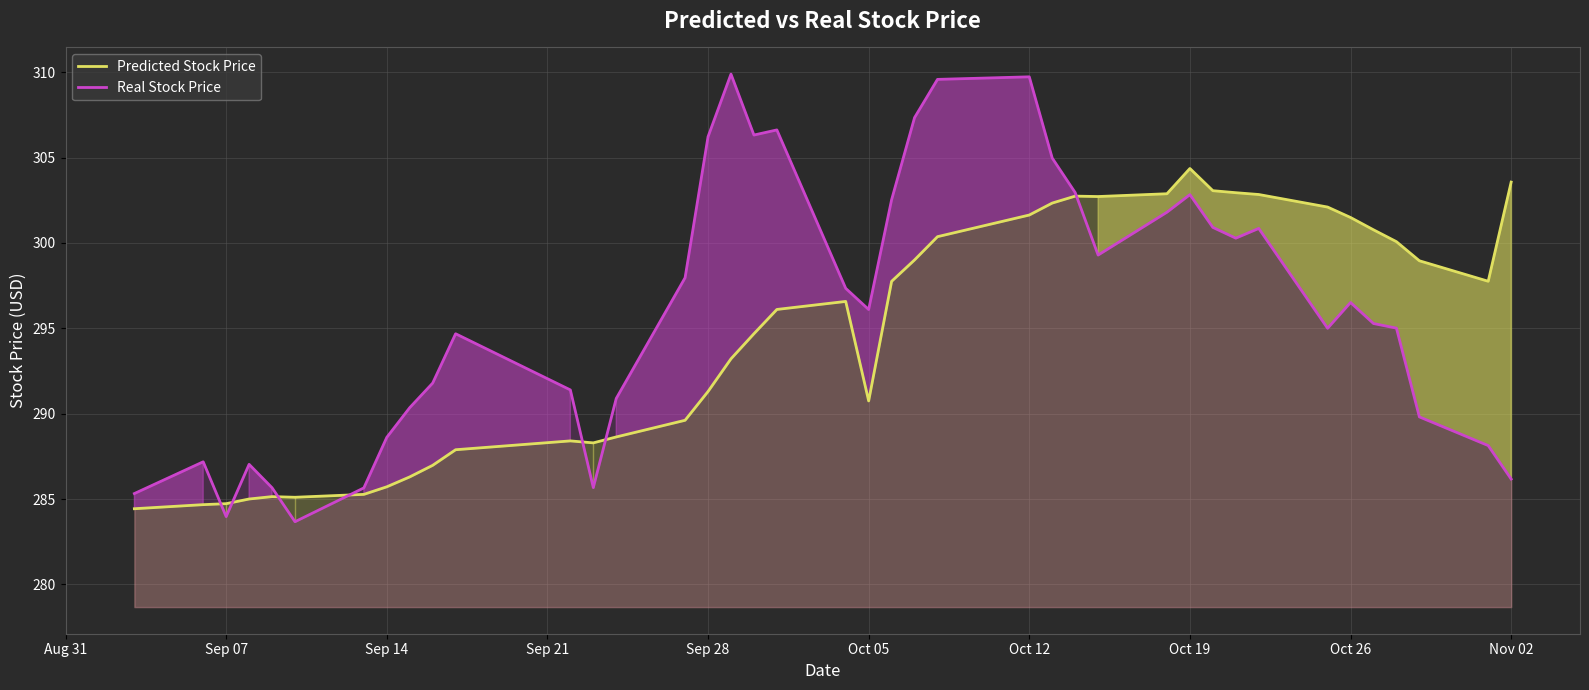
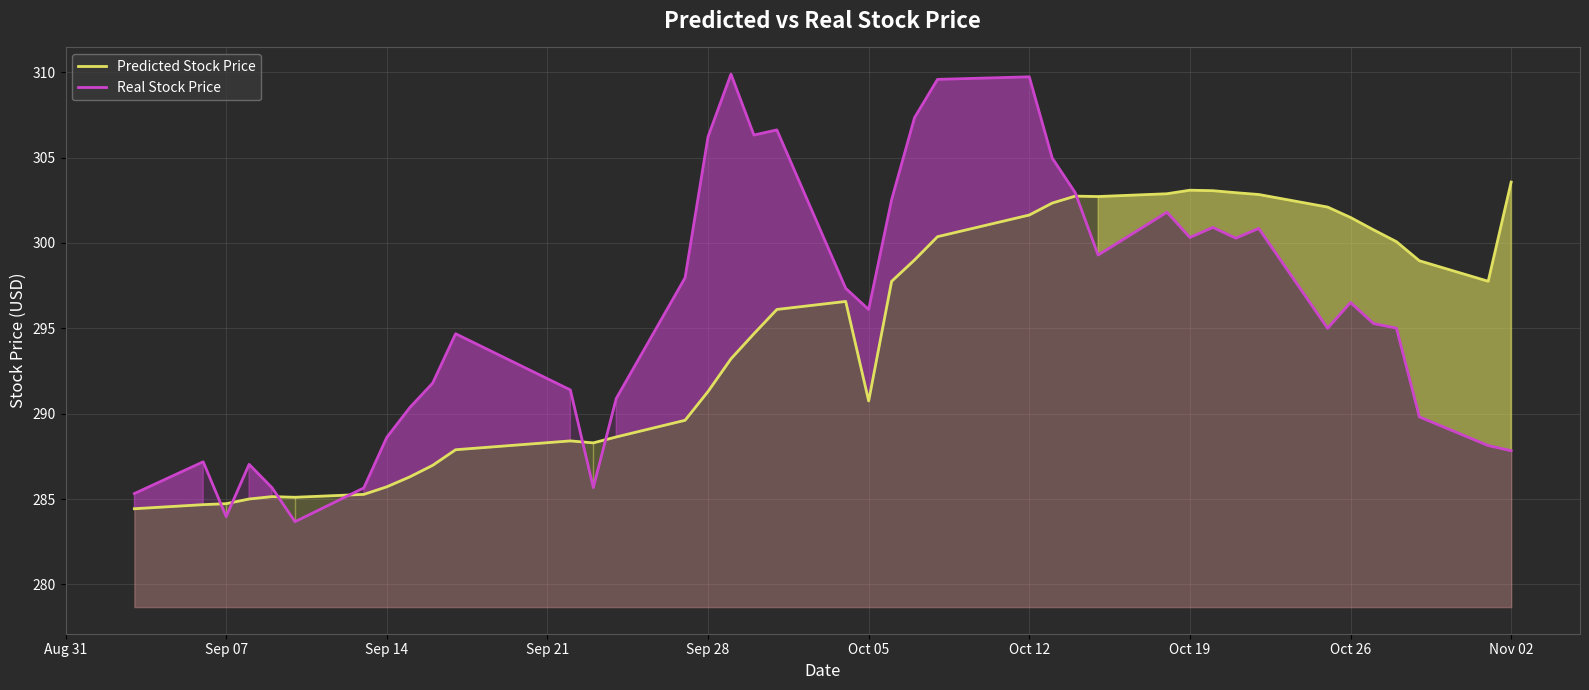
Predicted Stock Price, Oct 19: 304.4 -> 303.1
Real Stock Price, Oct 19: 302.8 -> 300.3
Real Stock Price, Nov 02: 286.2 -> 287.8
